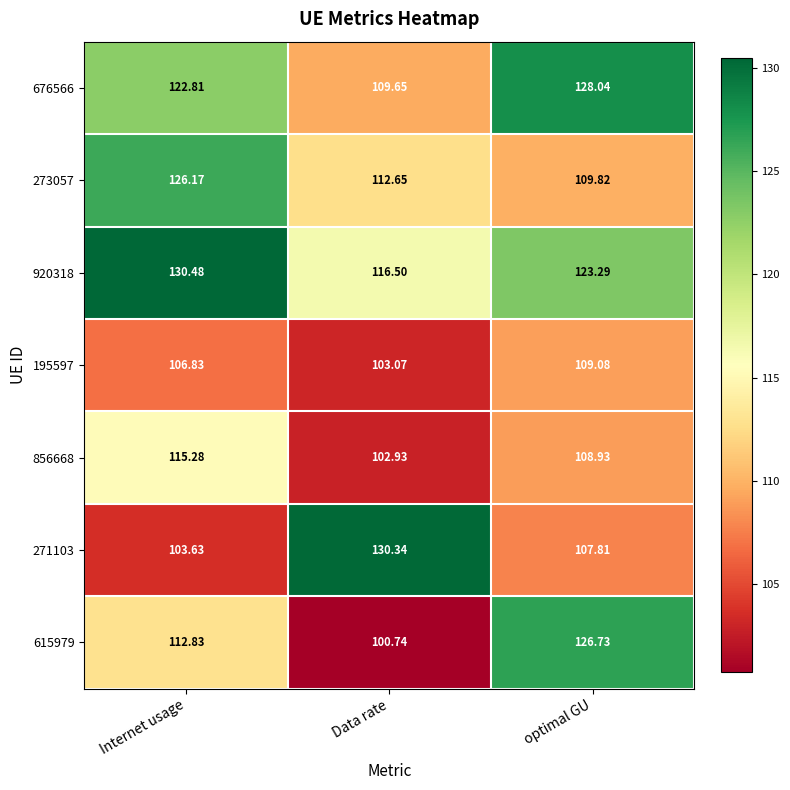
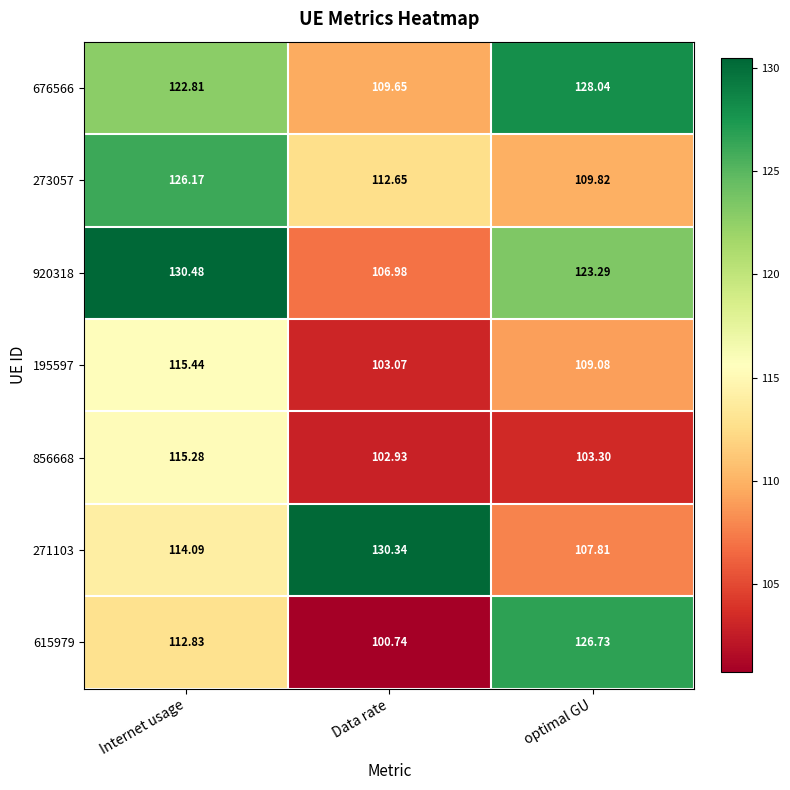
920318, Data rate: 116.50 -> 106.98
195597, Internet usage: 106.83 -> 115.44
856668, optimal GU: 108.93 -> 103.30
271103, Internet usage: 103.63 -> 114.09
